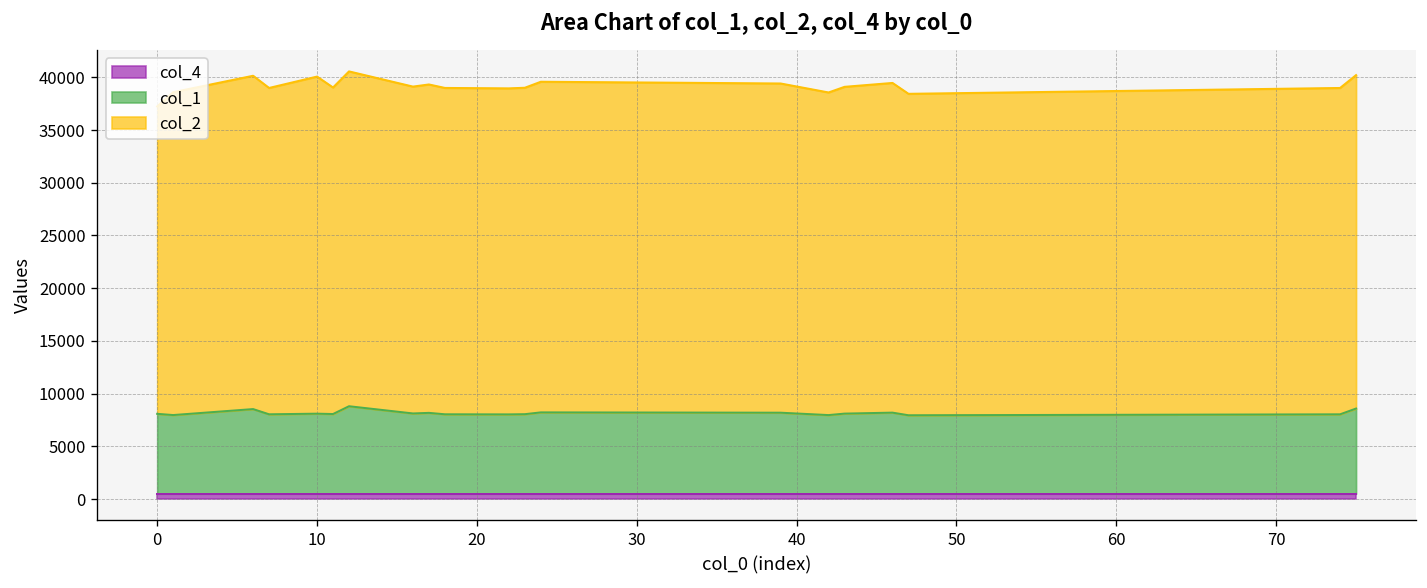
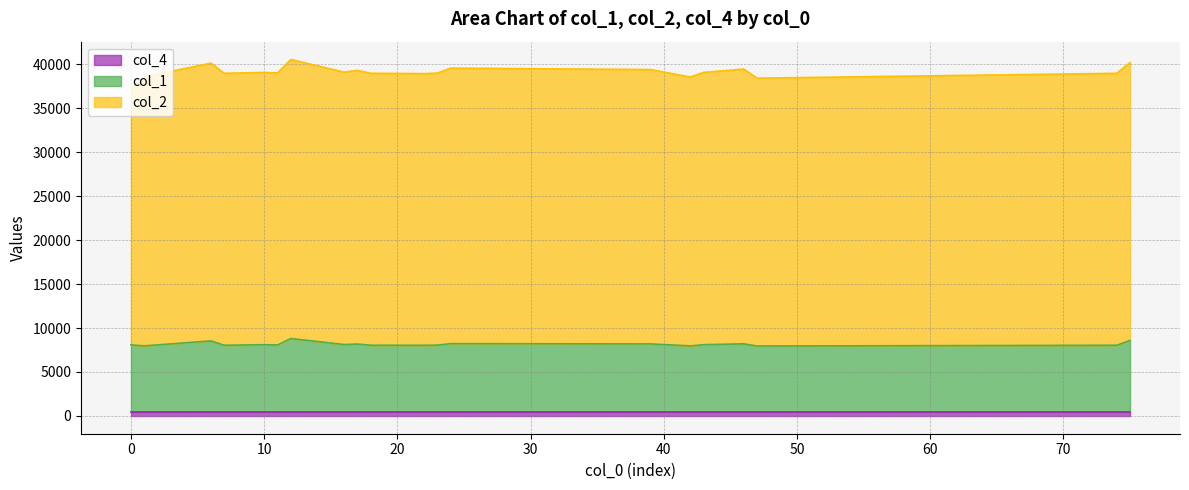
col_2, 10: 32000 -> 31000
